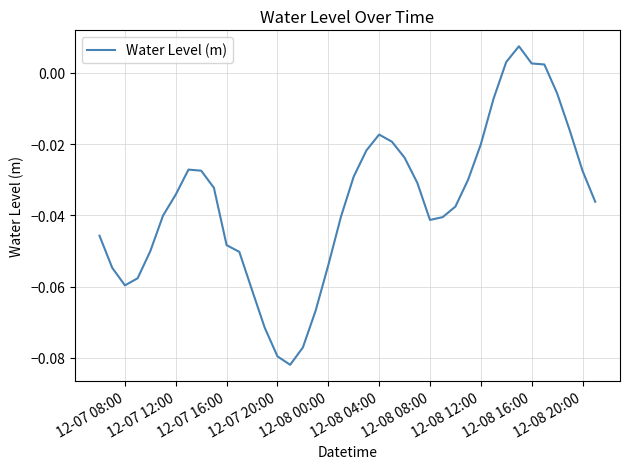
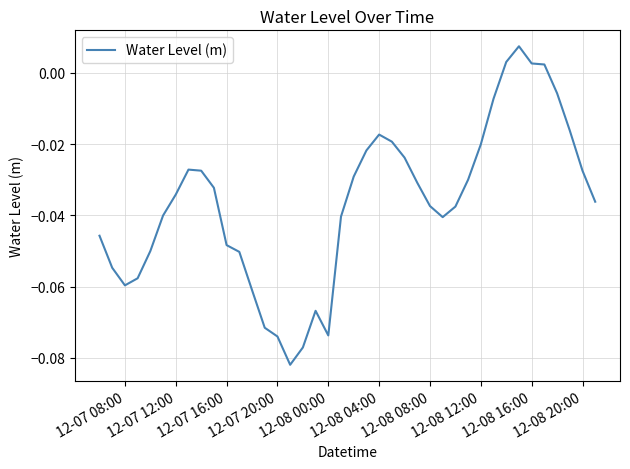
12-07 20:00: -0.080 -> -0.074
12-08 00:00: -0.054 -> -0.074
12-08 08:00: -0.041 -> -0.037
